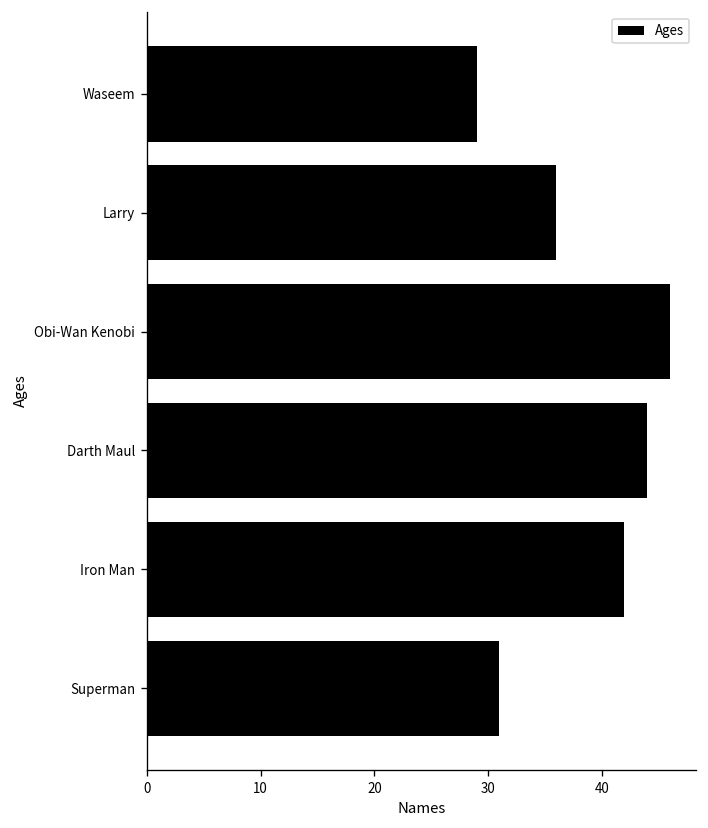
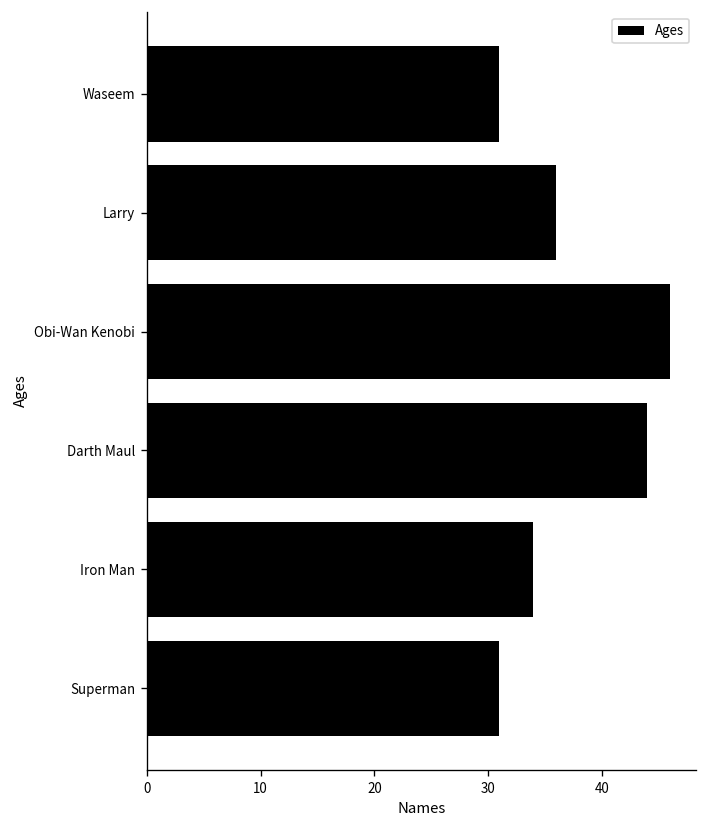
Waseem: 29 -> 31
Iron Man: 42 -> 34
